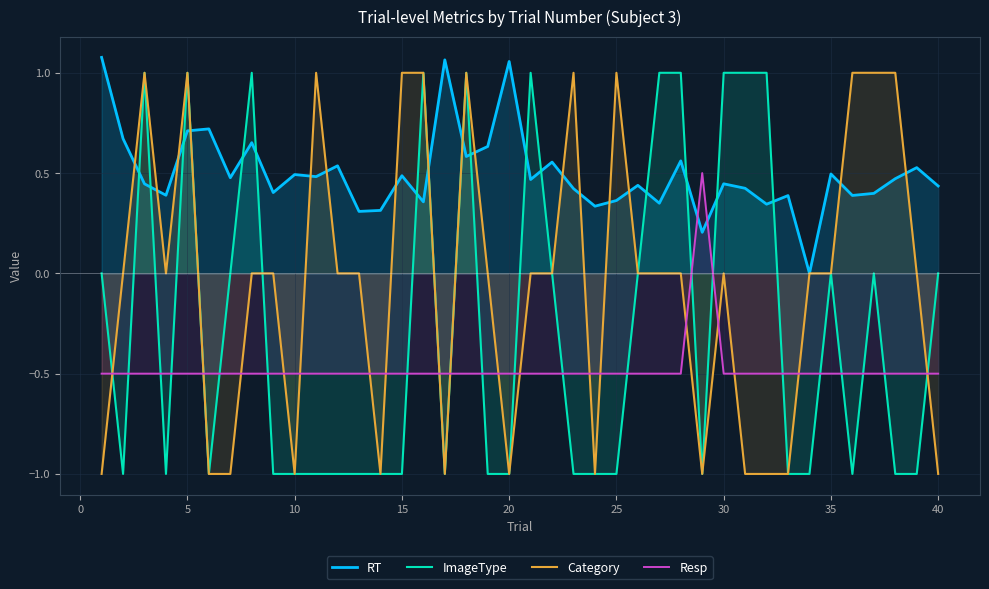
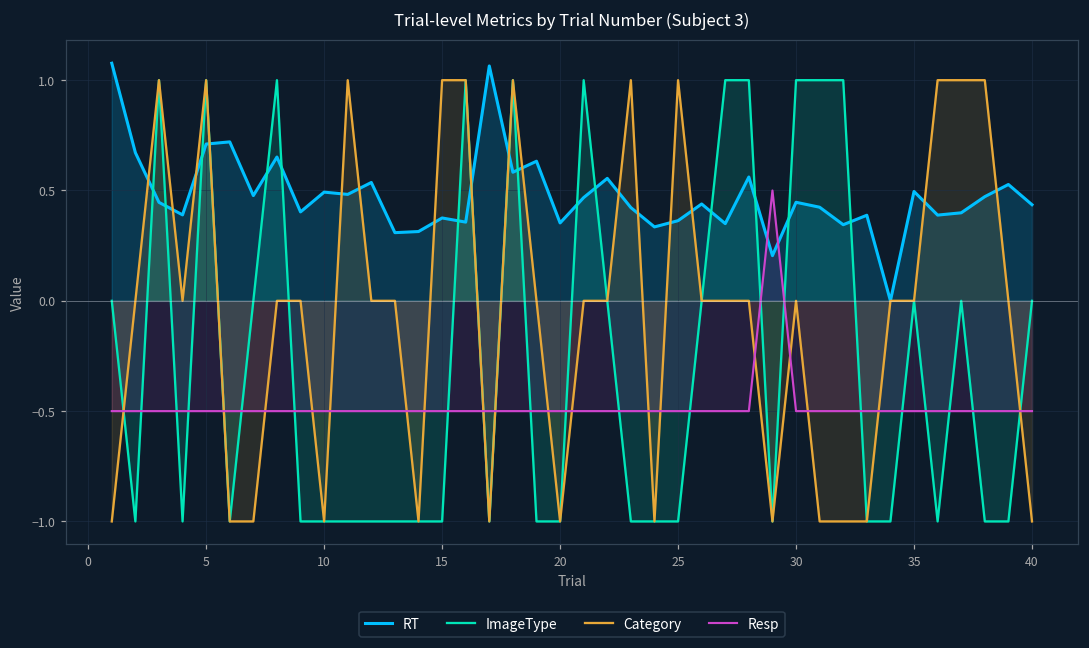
RT, 15: 0.49 -> 0.38
RT, 20: 1.06 -> 0.35
